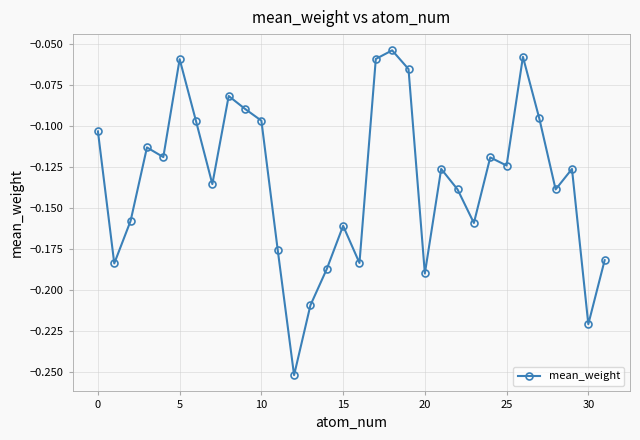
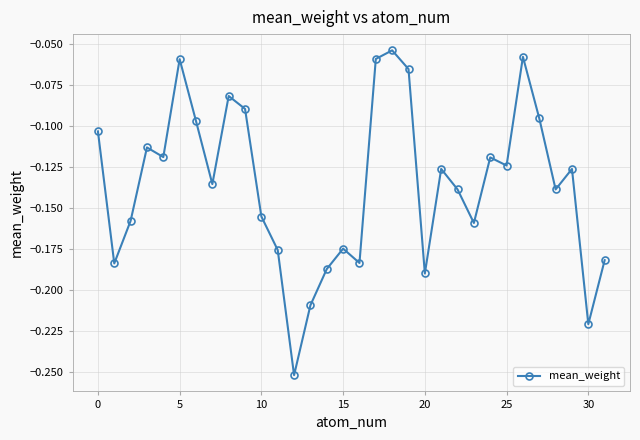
10: -0.097 -> -0.155
15: -0.161 -> -0.175
